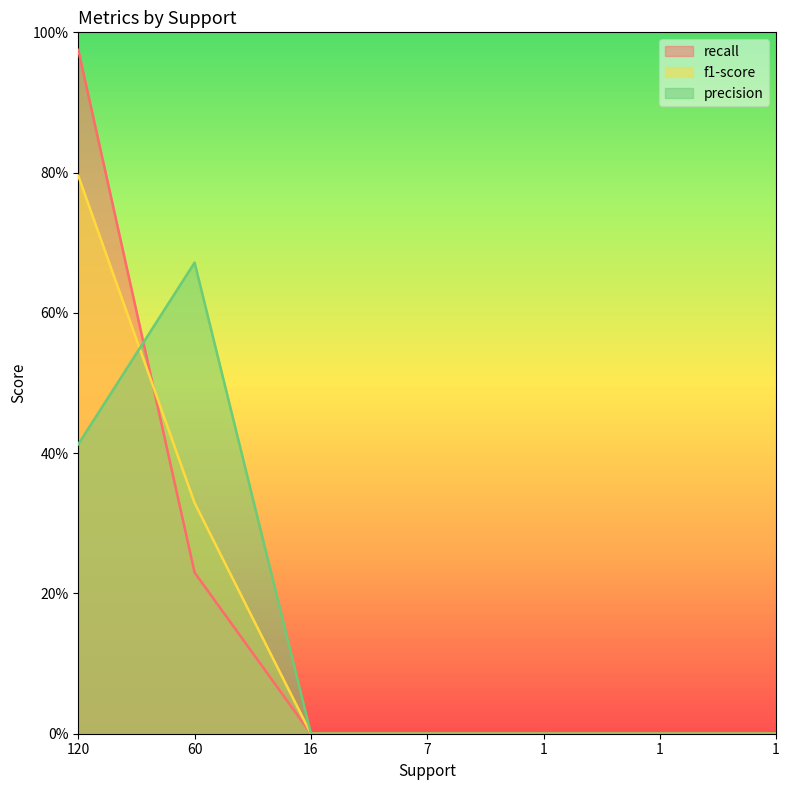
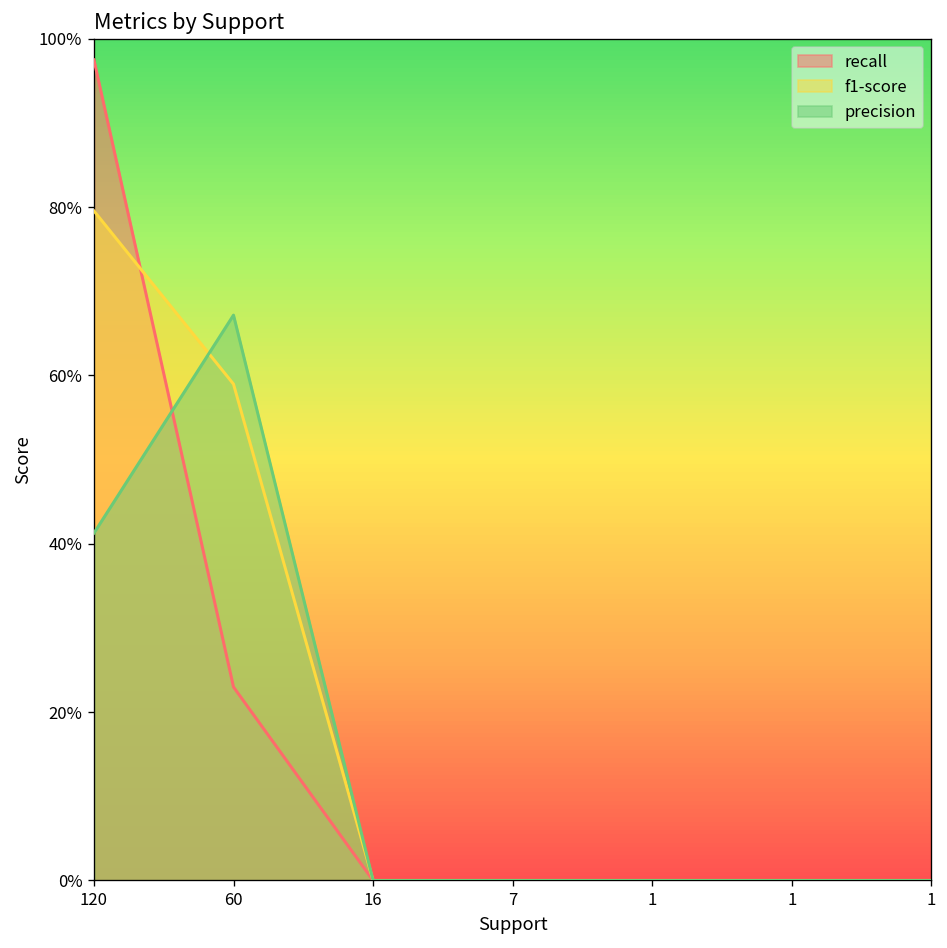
f1-score, 60: 33% -> 59%
